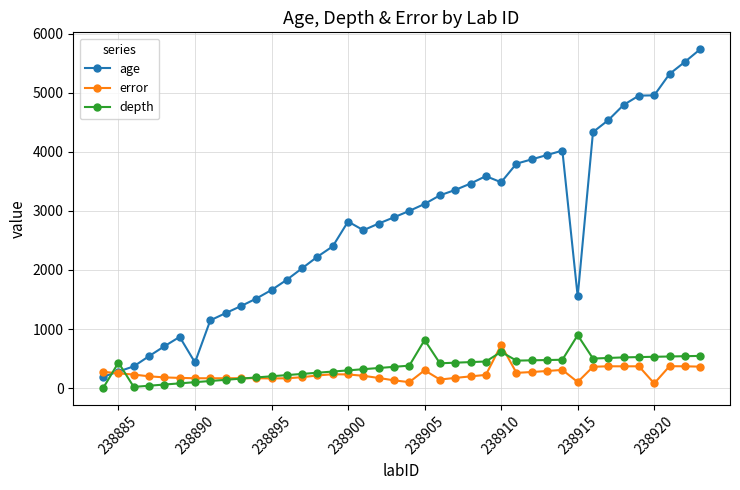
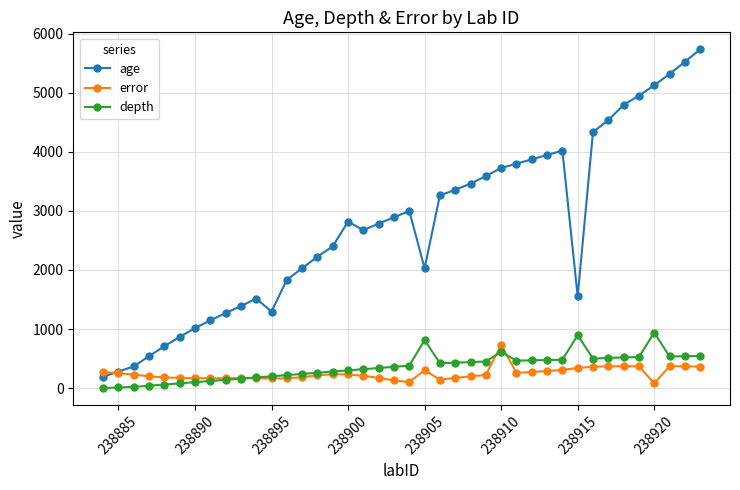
depth, 238885: 400 -> 0
age, 238890: 400 -> 1000
age, 238895: 1700 -> 1300
age, 238905: 3100 -> 2000
age, 238910: 3500 -> 3700
error, 238915: 100 -> 300
age, 238920: 5000 -> 5100
depth, 238920: 500 -> 900
